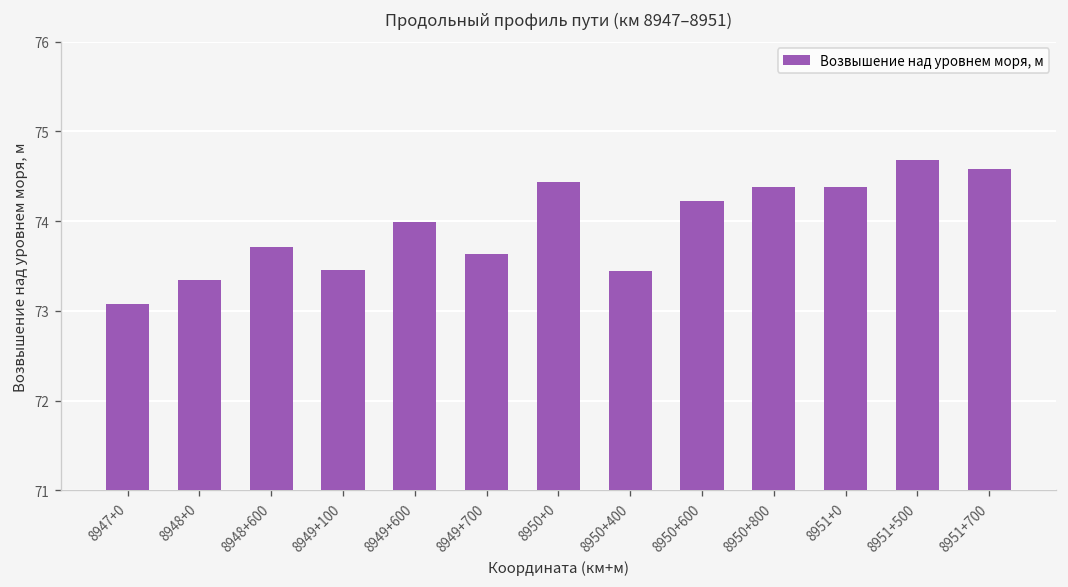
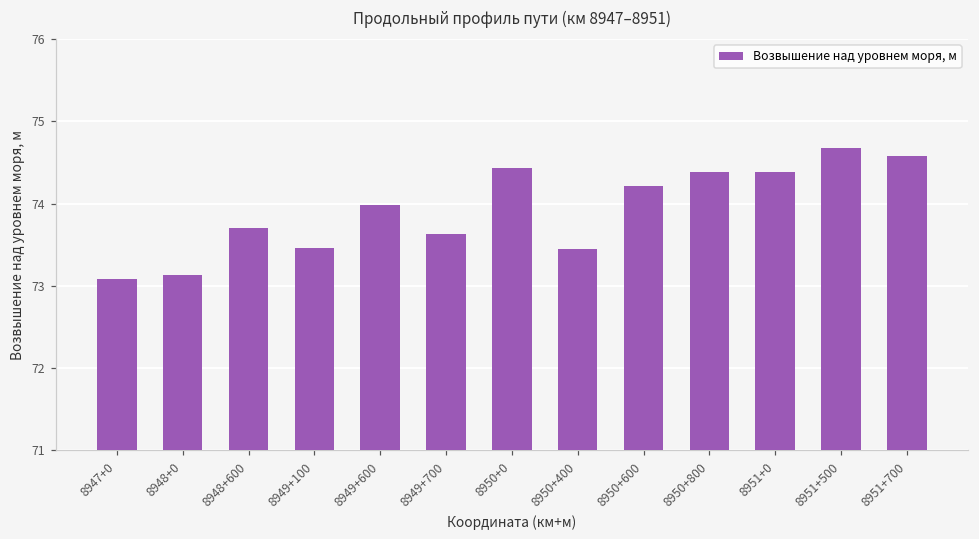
8948+0: 73.4 -> 73.1
